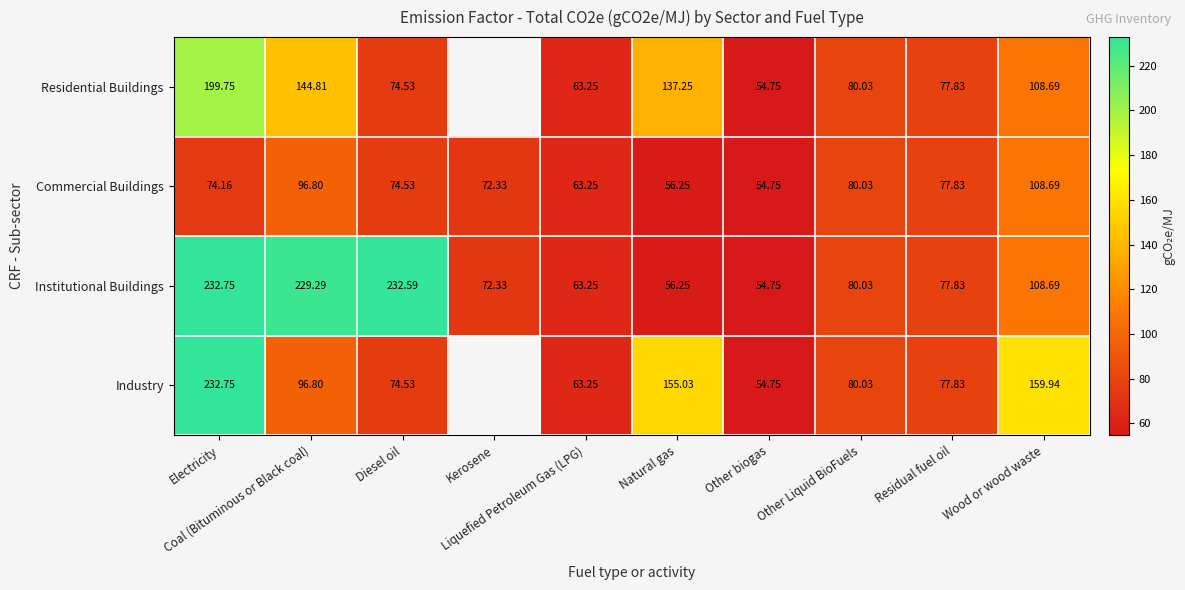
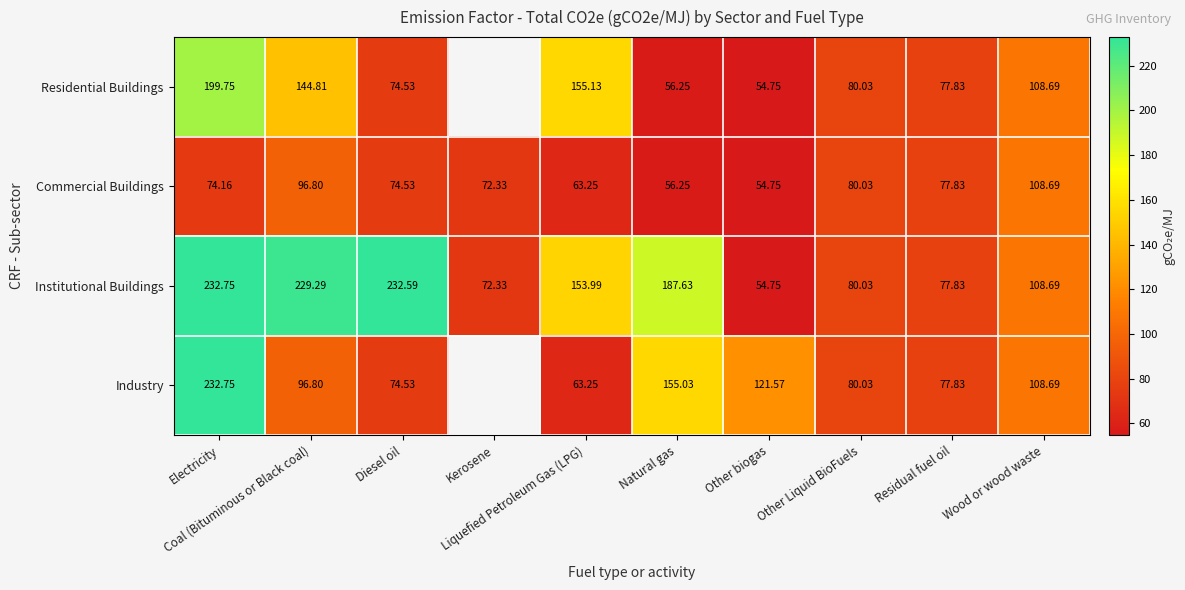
Residential Buildings, Liquefied Petroleum Gas (LPG): 63.25 -> 155.13
Residential Buildings, Natural gas: 137.25 -> 56.25
Institutional Buildings, Liquefied Petroleum Gas (LPG): 63.25 -> 153.99
Institutional Buildings, Natural gas: 56.25 -> 187.63
Industry, Other biogas: 54.75 -> 121.57
Industry, Wood or wood waste: 159.94 -> 108.69
